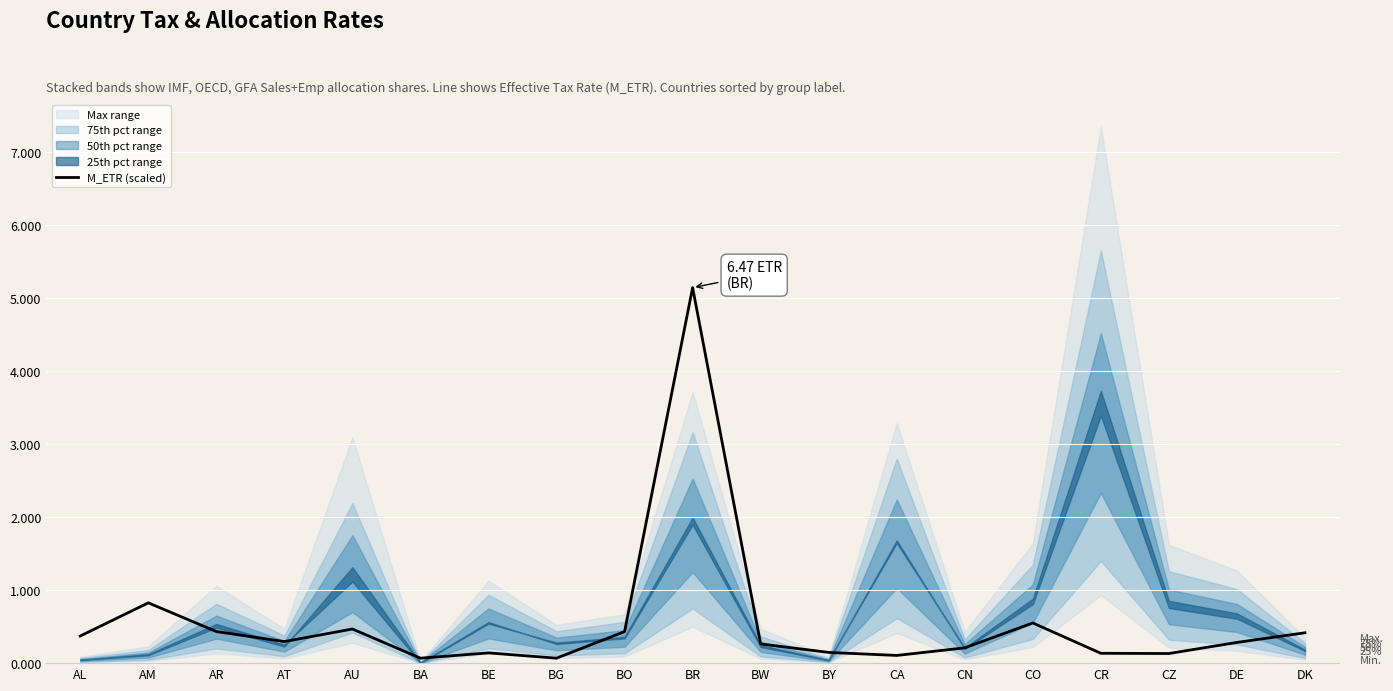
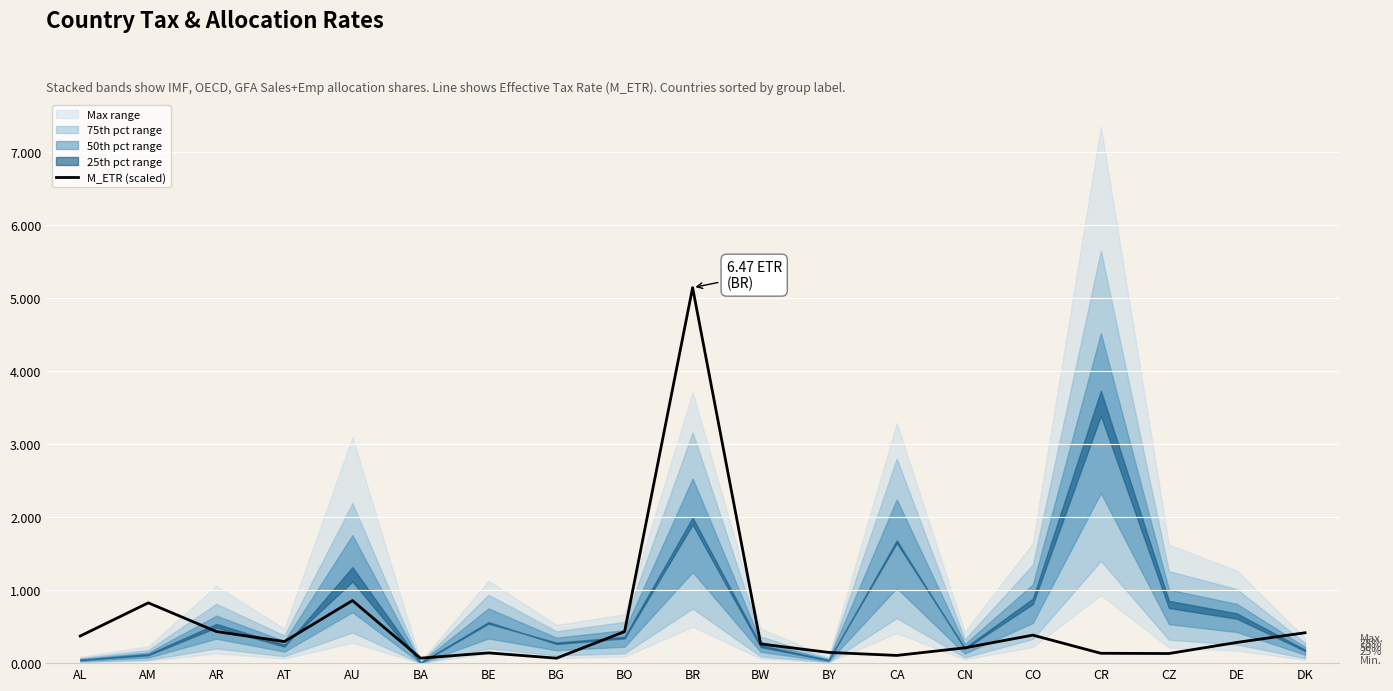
M_ETR (scaled), AU: 0.5 -> 0.9
M_ETR (scaled), CO: 0.5 -> 0.4
